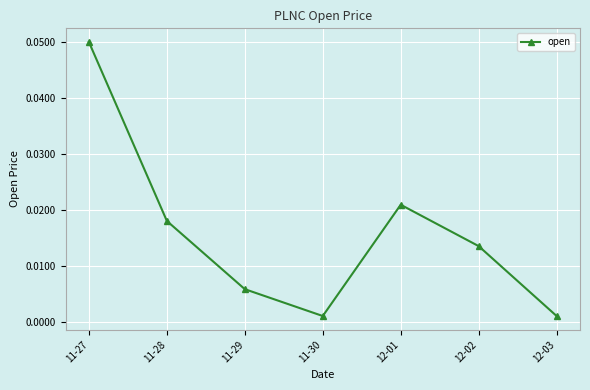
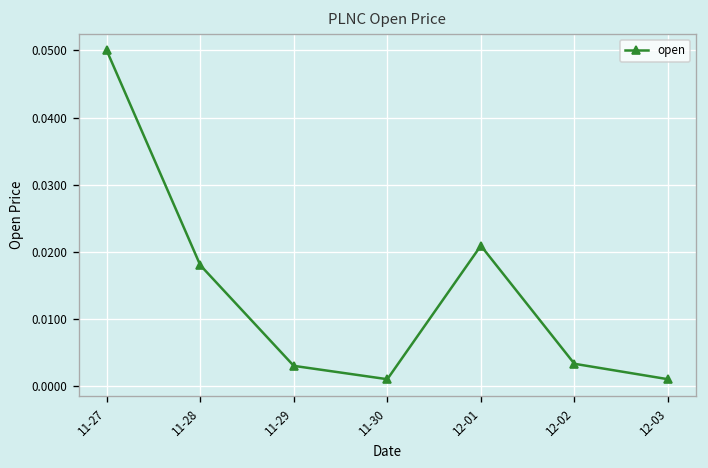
11-29: 0.006 -> 0.003
12-02: 0.014 -> 0.003
